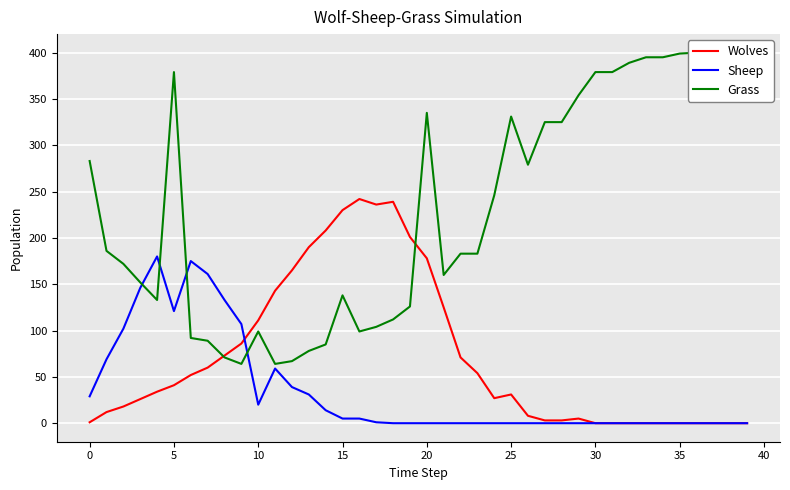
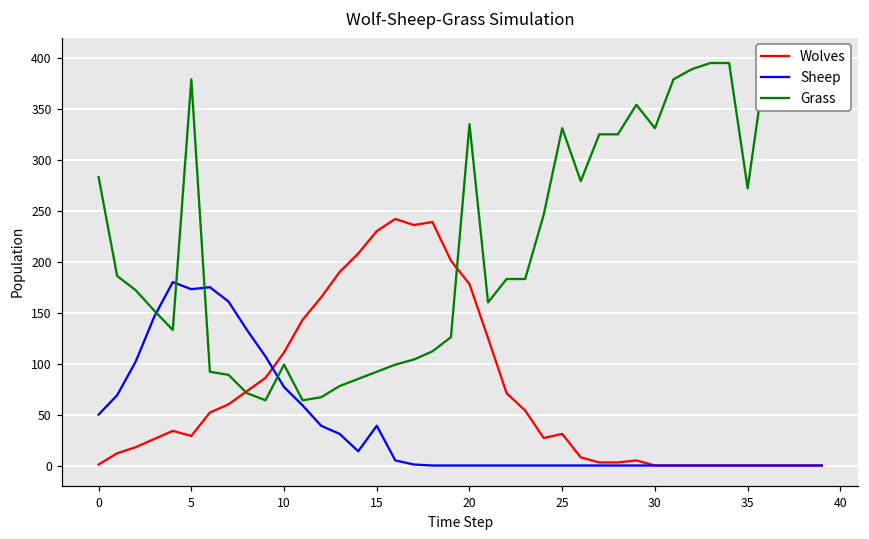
Sheep, 0: 30 -> 50
Wolves, 5: 40 -> 30
Sheep, 5: 120 -> 170
Sheep, 10: 20 -> 80
Sheep, 15: 10 -> 40
Grass, 15: 140 -> 90
Grass, 30: 380 -> 330
Grass, 35: 400 -> 270
